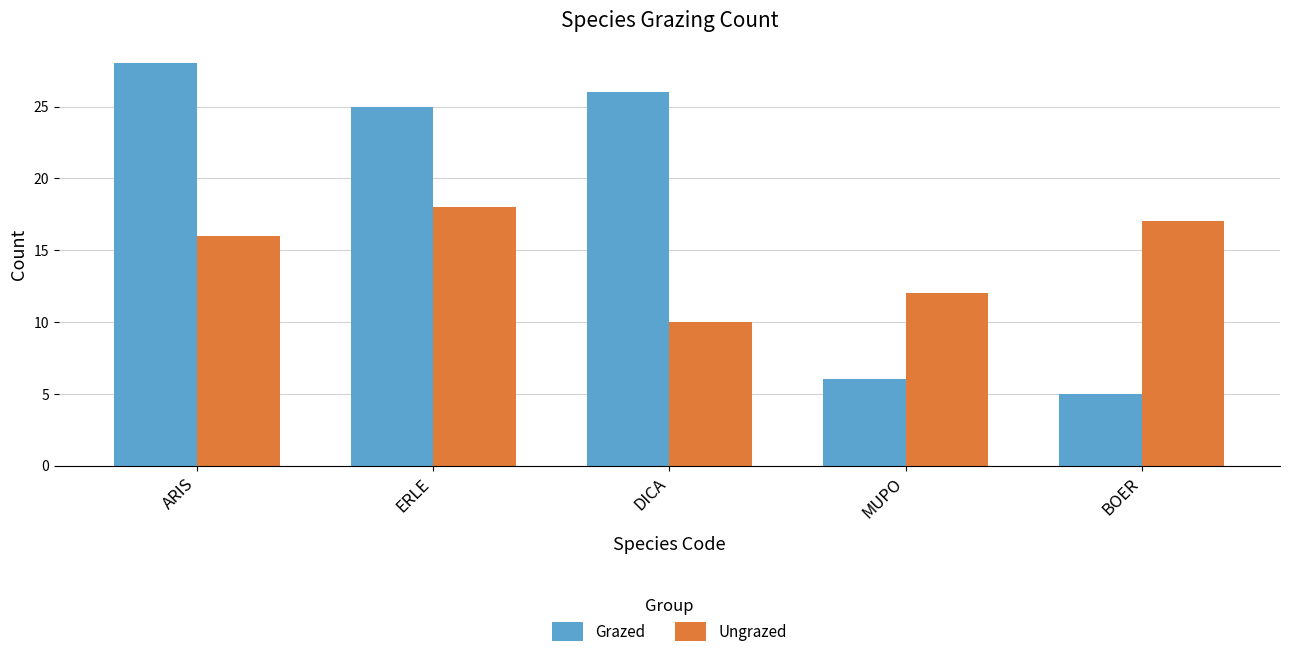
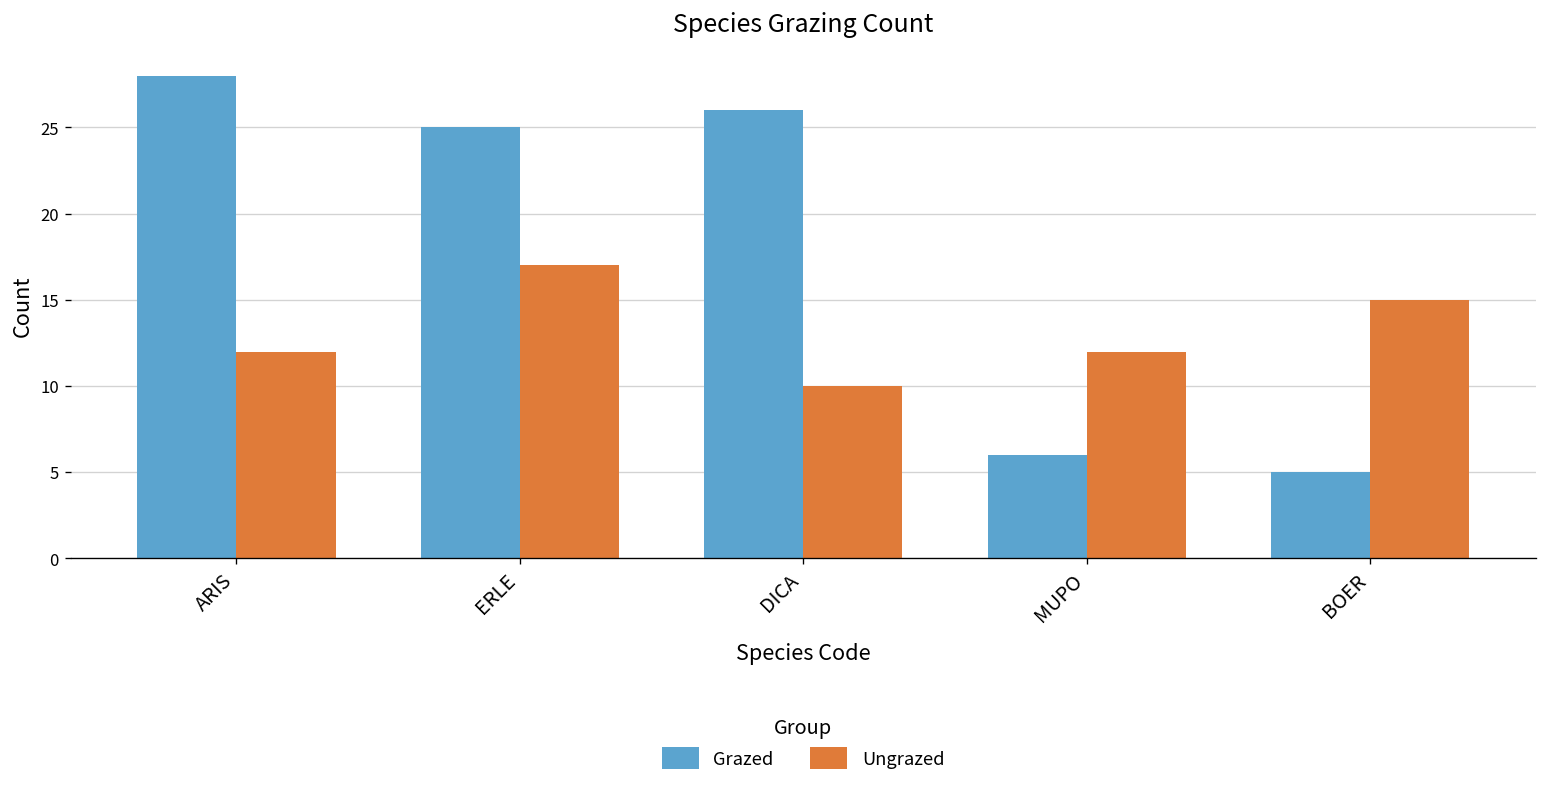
Ungrazed, ARIS: 16 -> 12
Ungrazed, ERLE: 18 -> 17
Ungrazed, BOER: 17 -> 15
